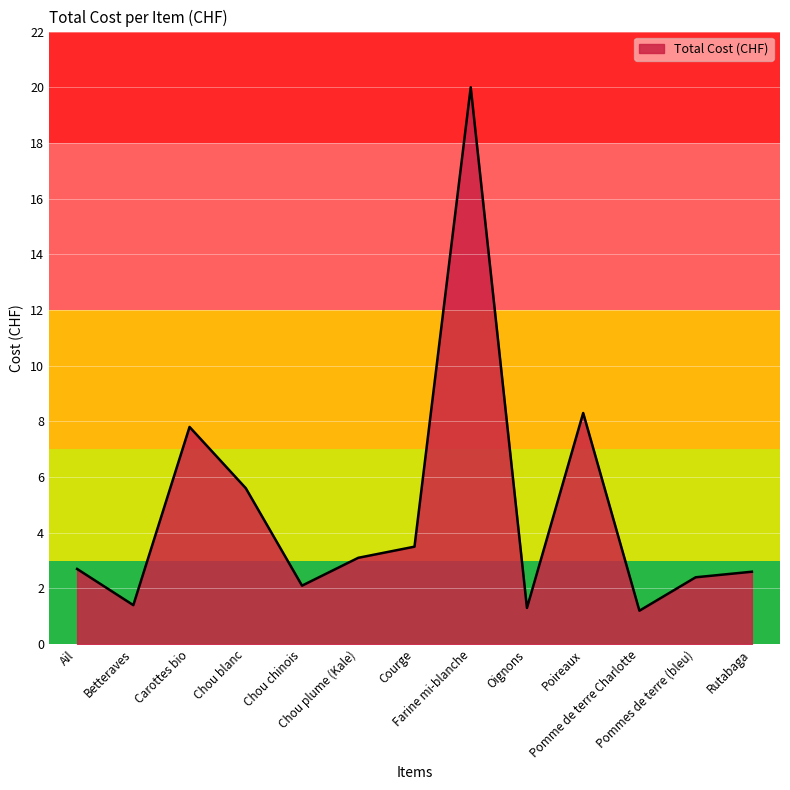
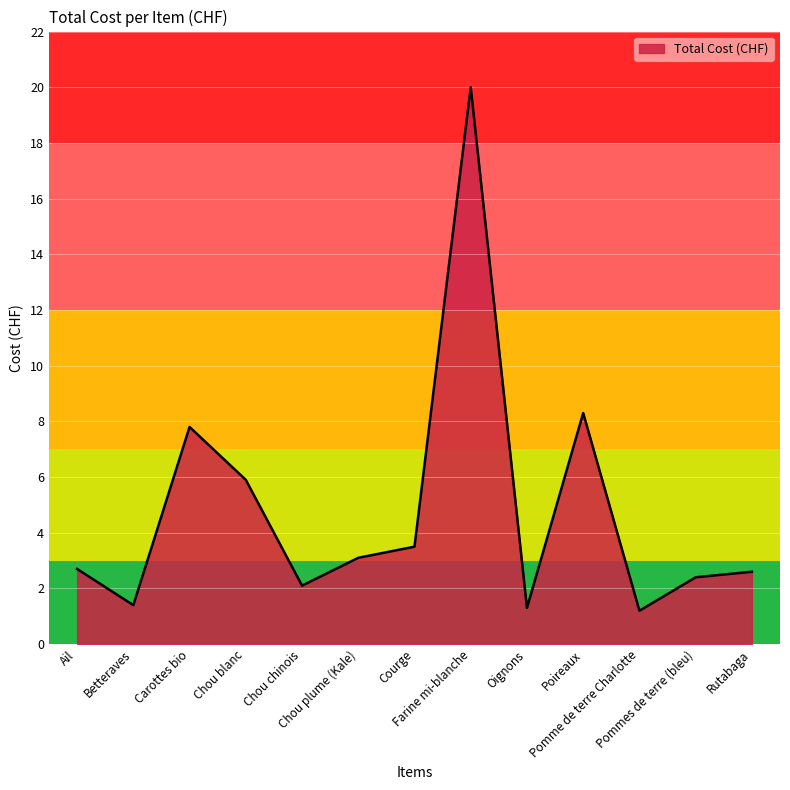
Chou blanc: 5.6 -> 5.9
